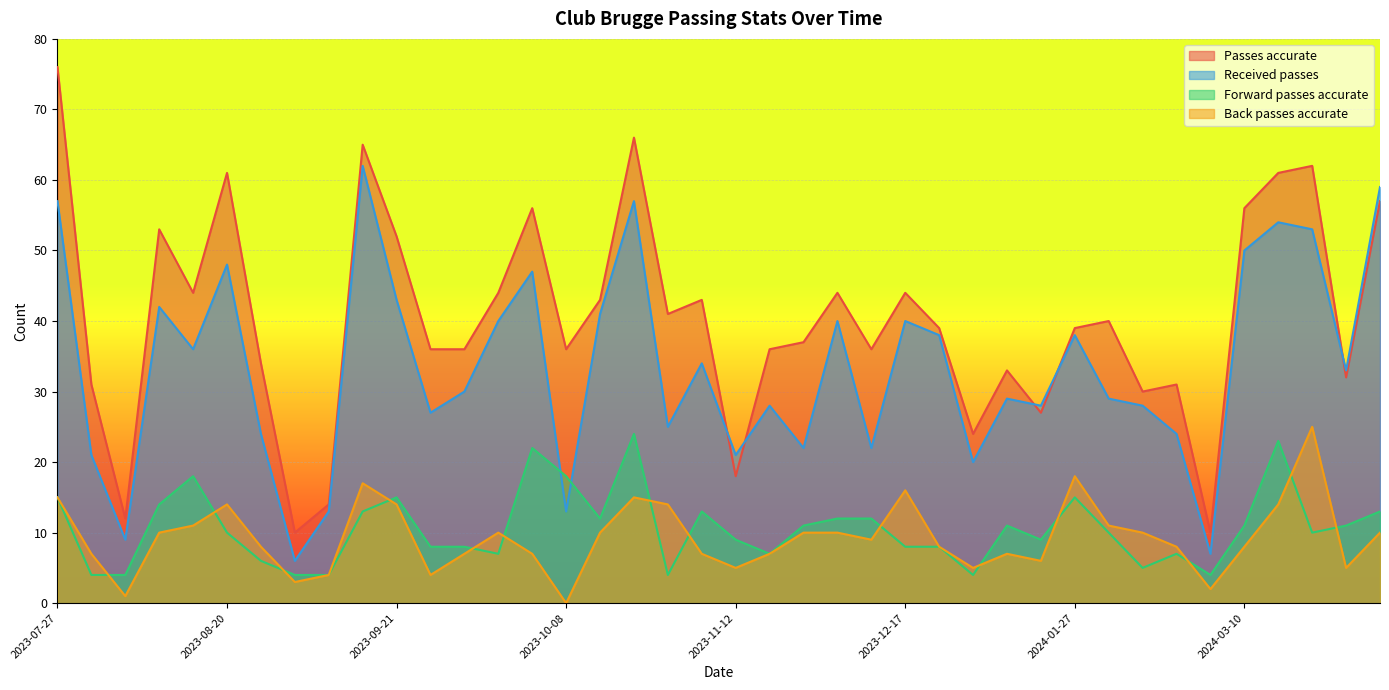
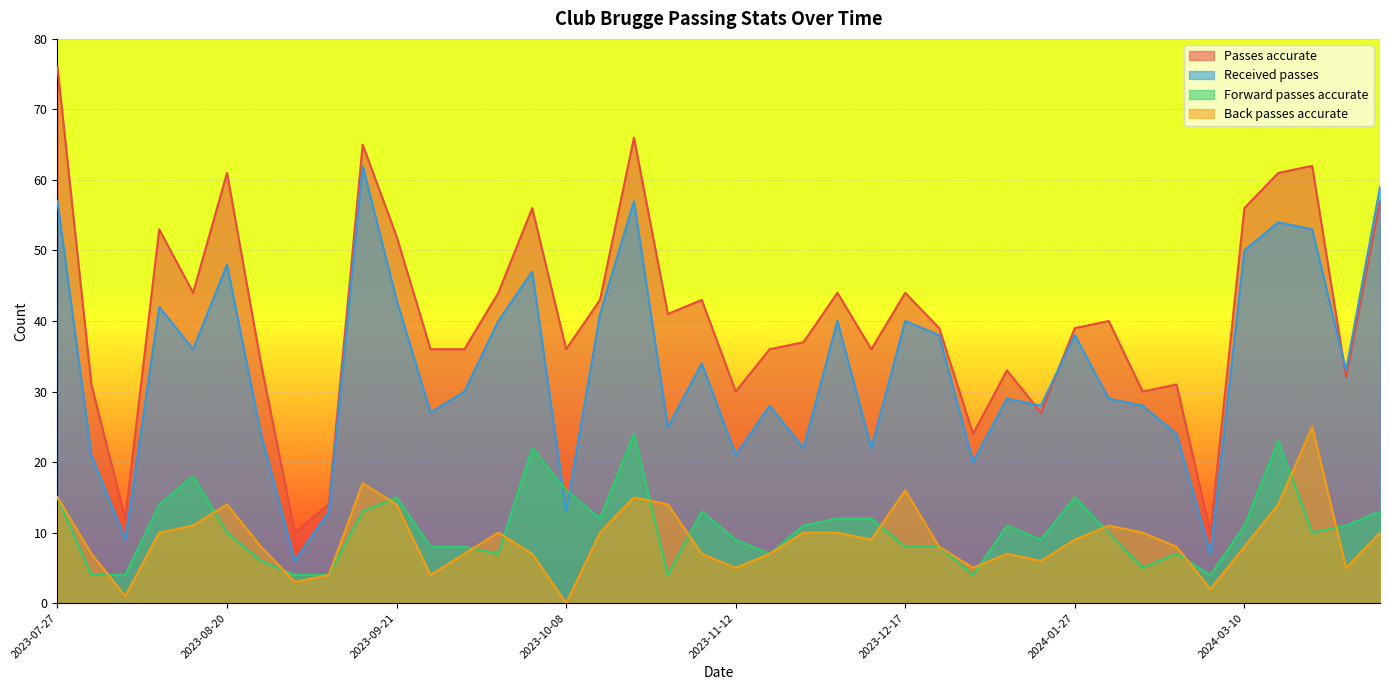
Forward passes accurate, 2023-10-08: 18 -> 16
Passes accurate, 2023-11-12: 18 -> 30
Back passes accurate, 2024-01-27: 18 -> 9
